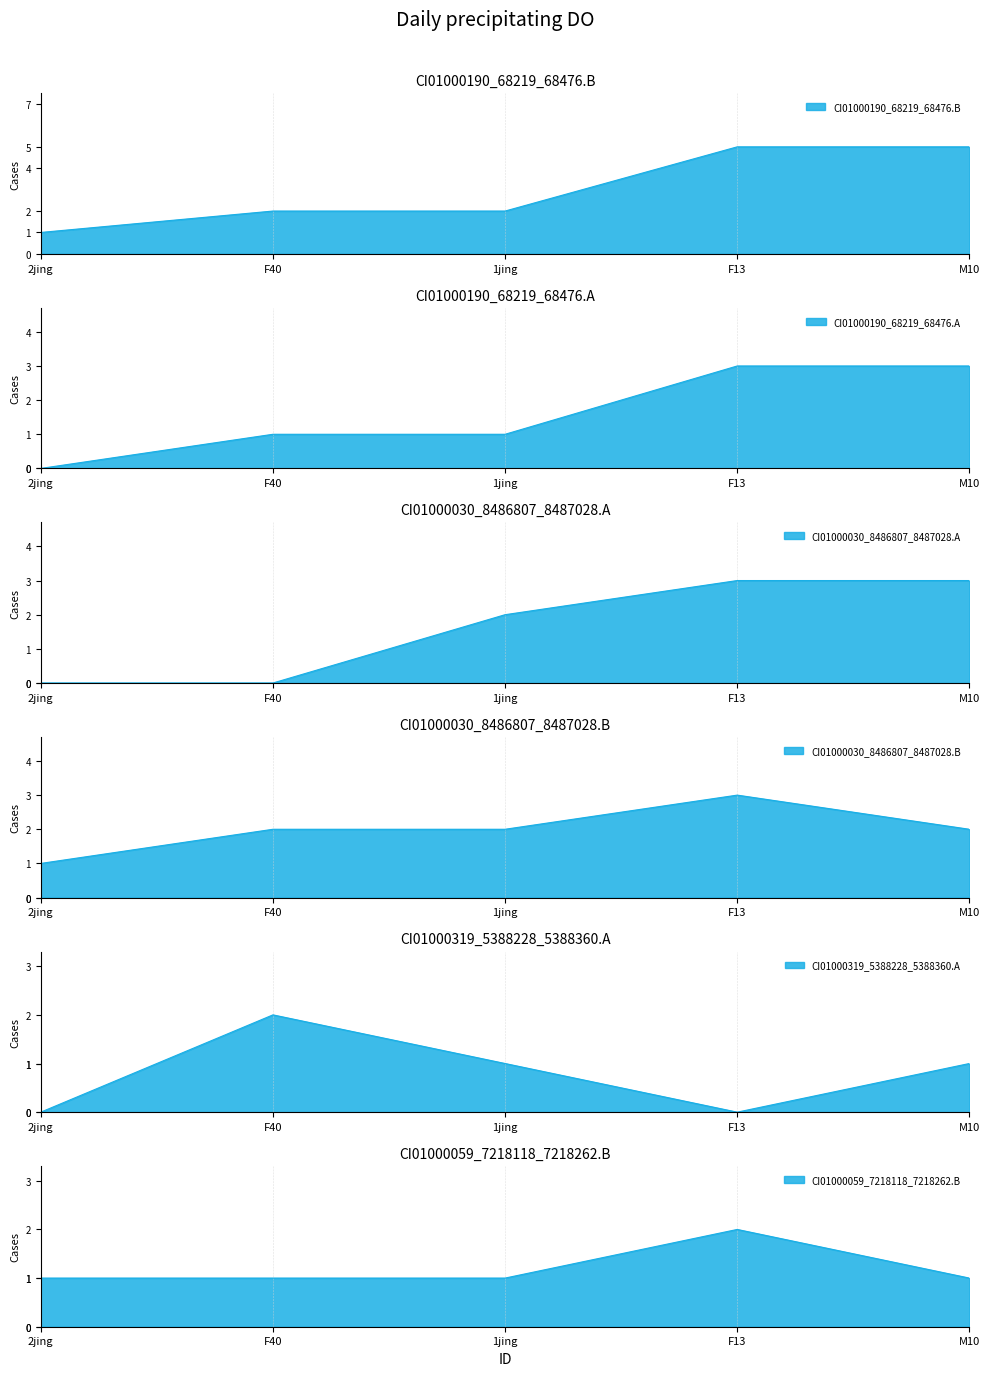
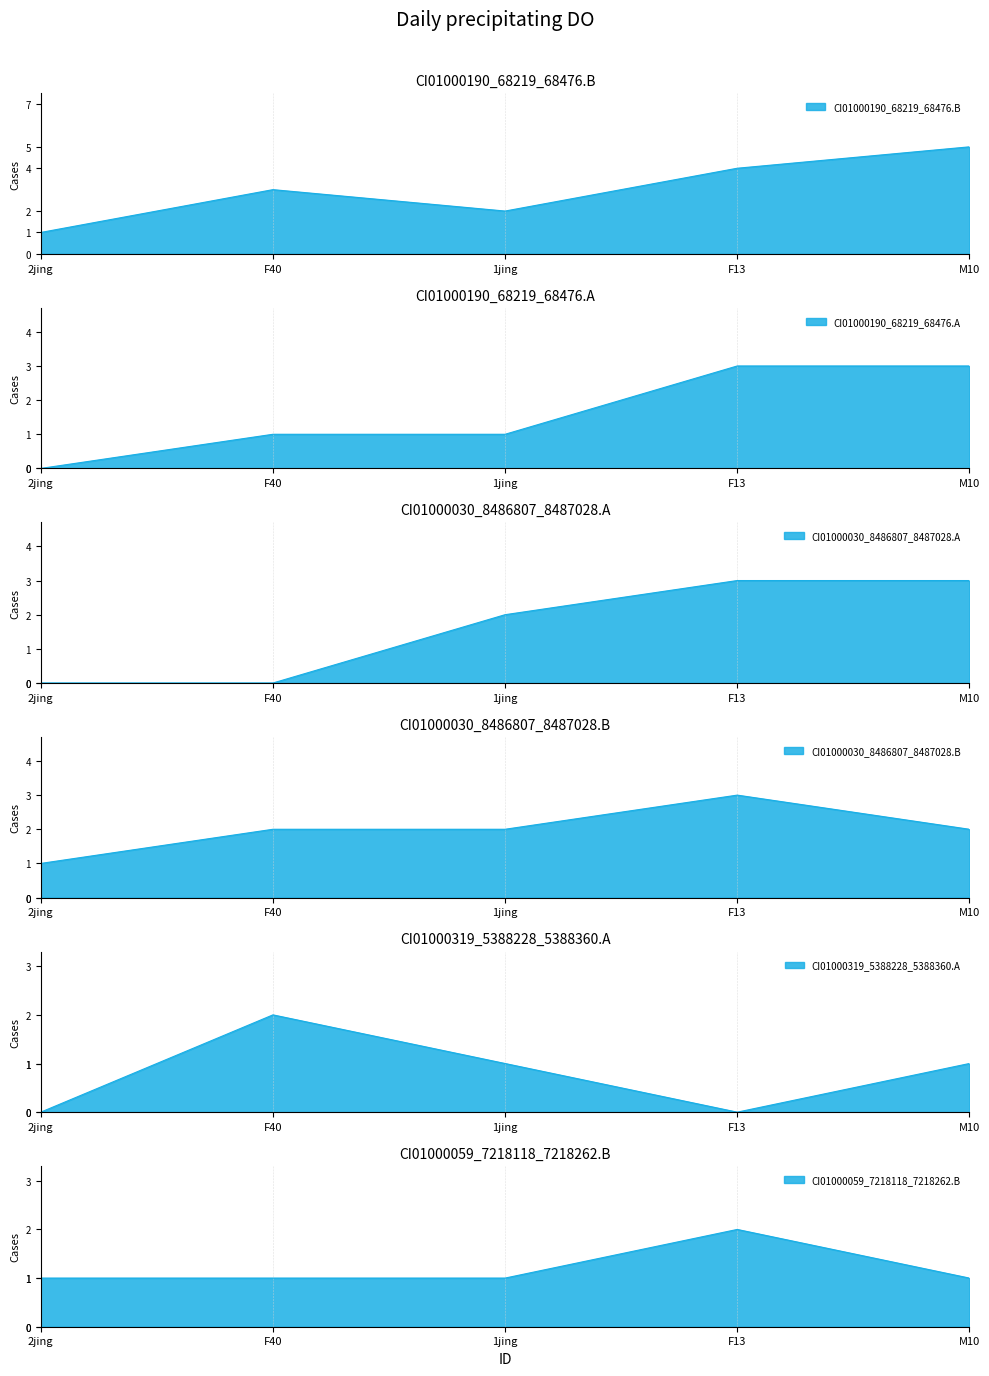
CI01000190_68219_68476.B, F40: 2 -> 3
CI01000190_68219_68476.B, F13: 5 -> 4
